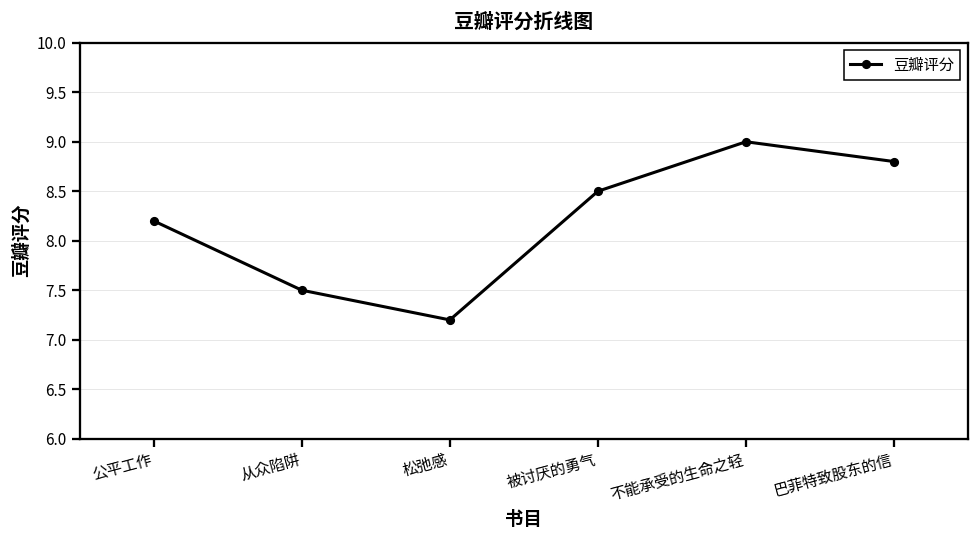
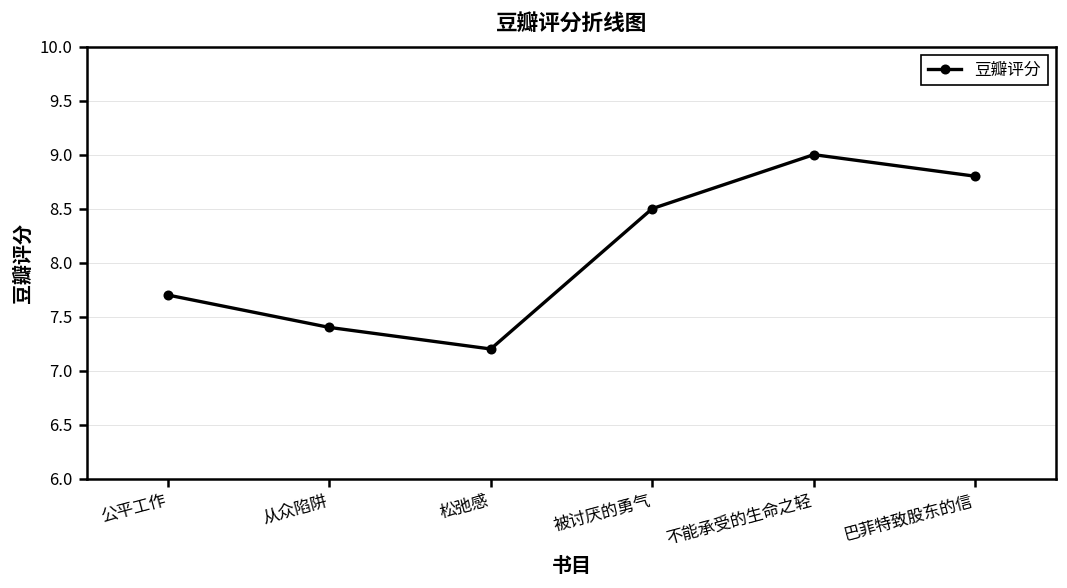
公平工作: 8.2 -> 7.7
从众陷阱: 7.5 -> 7.4
